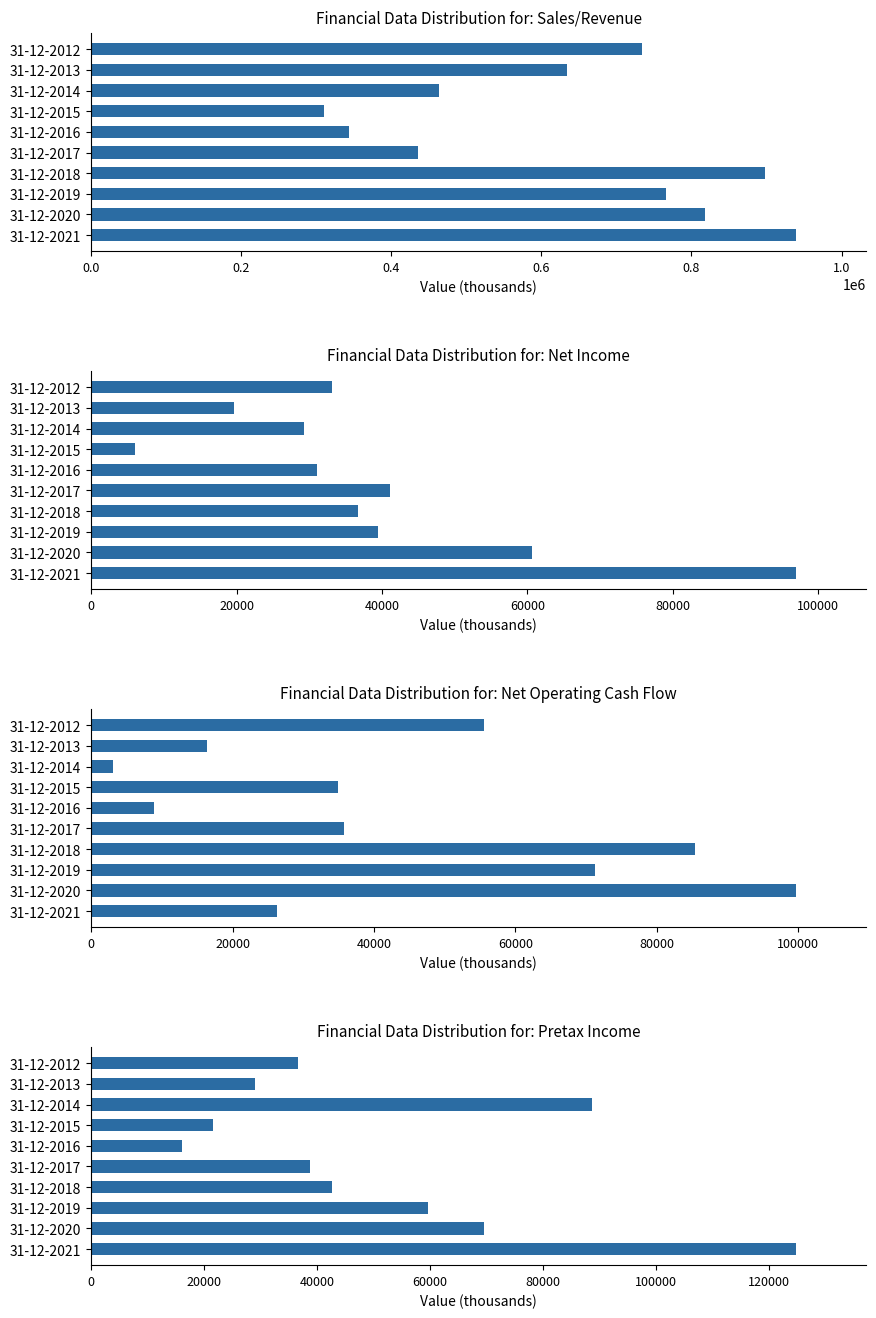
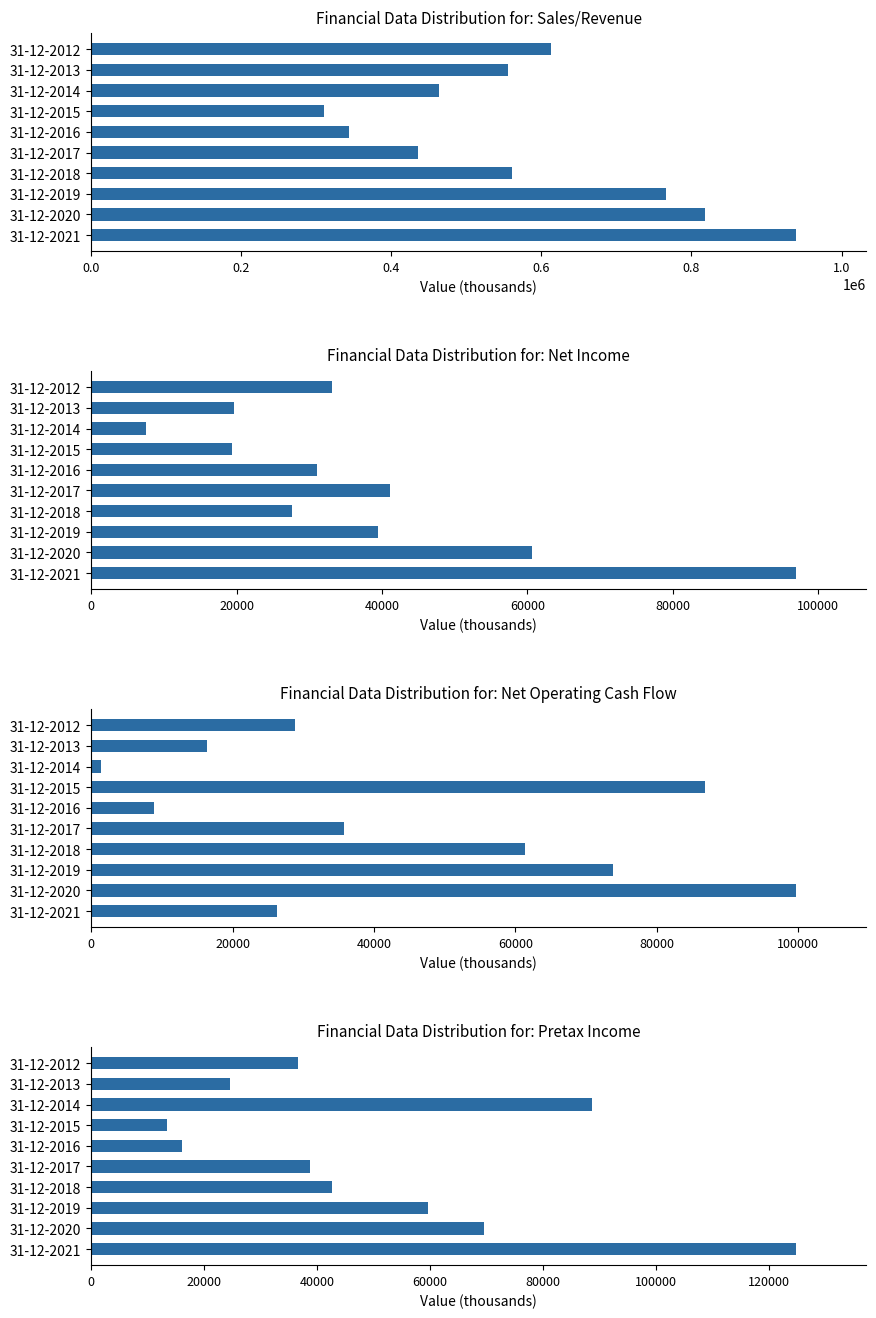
Financial Data Distribution for: Sales/Revenue, 31-12-2012: 730000 -> 610000
Financial Data Distribution for: Sales/Revenue, 31-12-2013: 630000 -> 560000
Financial Data Distribution for: Sales/Revenue, 31-12-2018: 900000 -> 560000
Financial Data Distribution for: Net Income, 31-12-2014: 29000 -> 8000
Financial Data Distribution for: Net Income, 31-12-2015: 6000 -> 19000
Financial Data Distribution for: Net Income, 31-12-2018: 37000 -> 28000
Financial Data Distribution for: Net Operating Cash Flow, 31-12-2012: 56000 -> 29000
Financial Data Distribution for: Net Operating Cash Flow, 31-12-2014: 3000 -> 1000
Financial Data Distribution for: Net Operating Cash Flow, 31-12-2015: 35000 -> 87000
Financial Data Distribution for: Net Operating Cash Flow, 31-12-2018: 85000 -> 61000
Financial Data Distribution for: Net Operating Cash Flow, 31-12-2019: 71000 -> 74000
Financial Data Distribution for: Pretax Income, 31-12-2013: 29000 -> 25000
Financial Data Distribution for: Pretax Income, 31-12-2015: 22000 -> 13000
